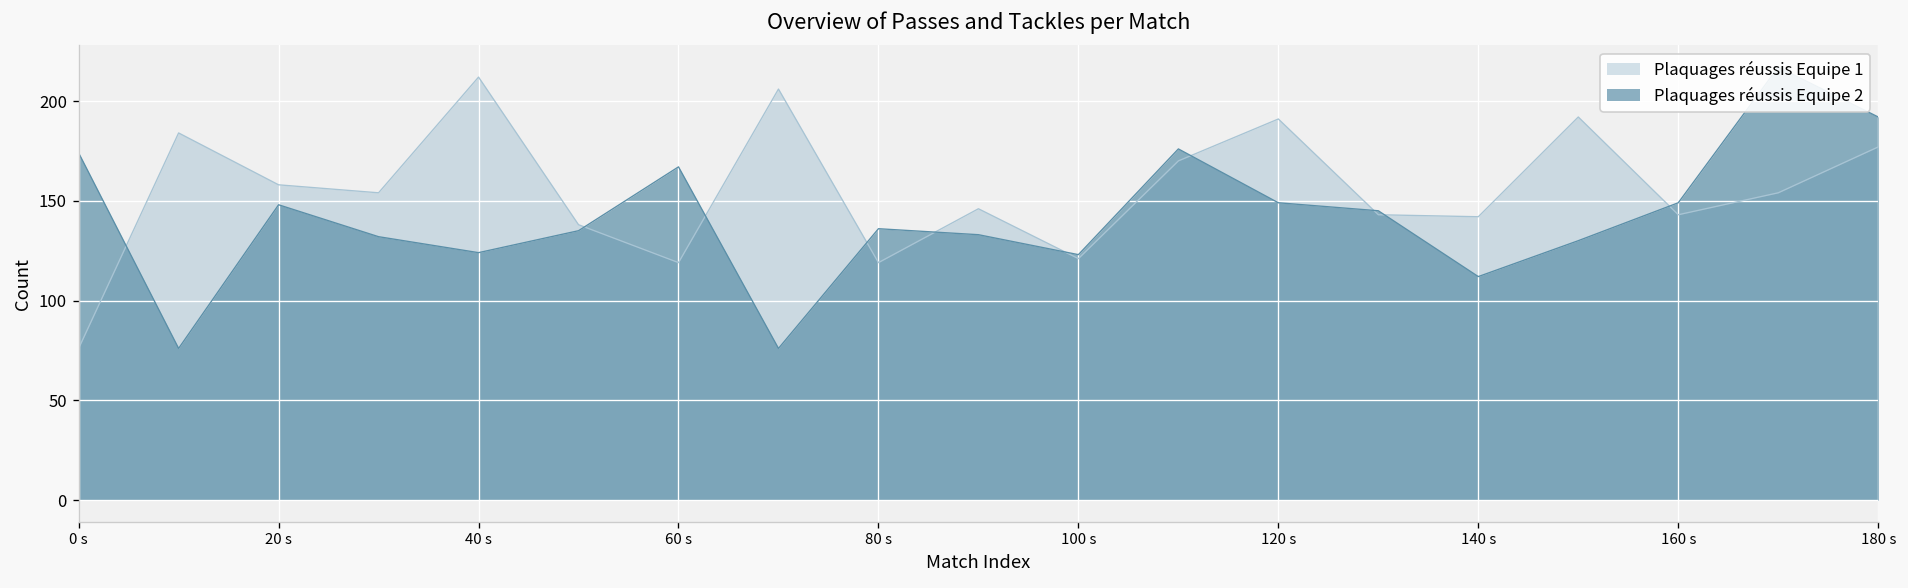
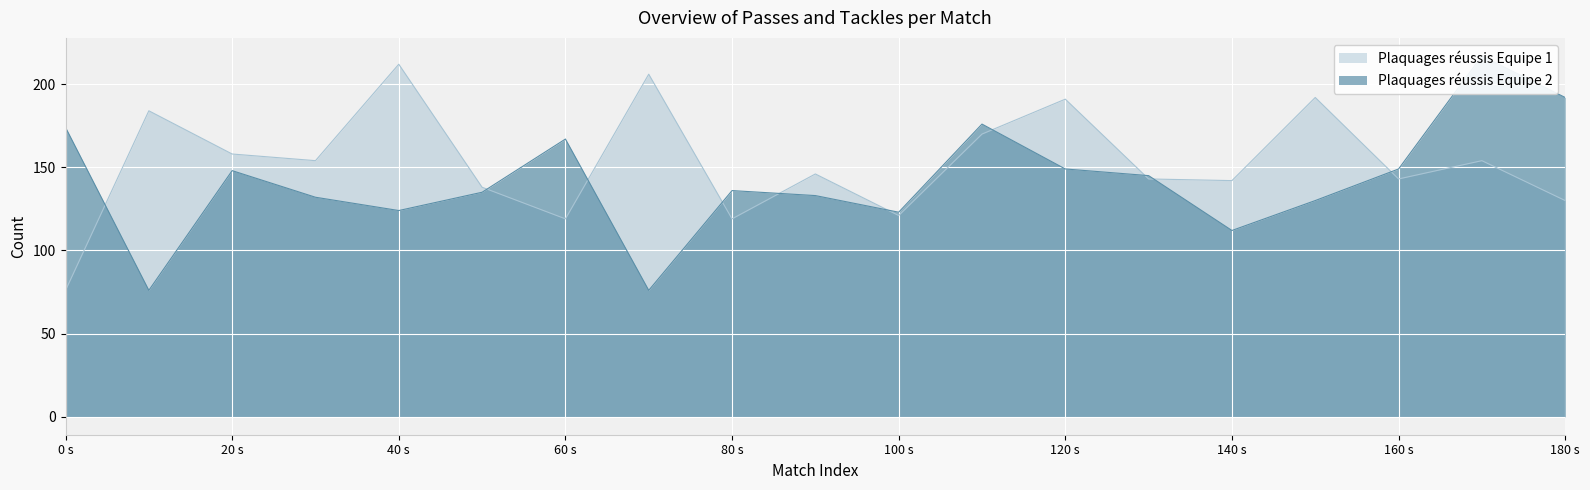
Plaquages réussis Equipe 1, 180 s: 177 -> 130
